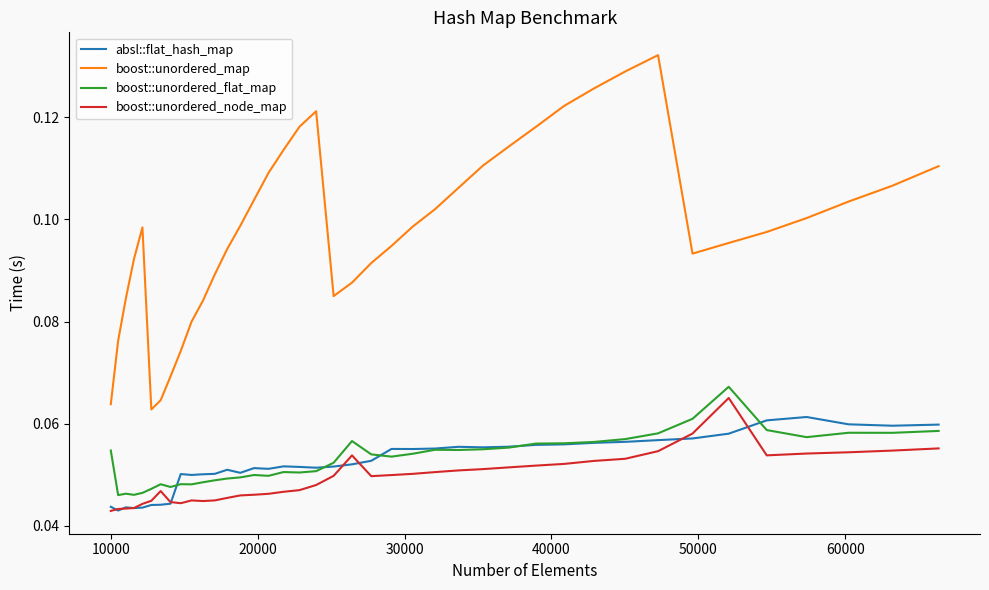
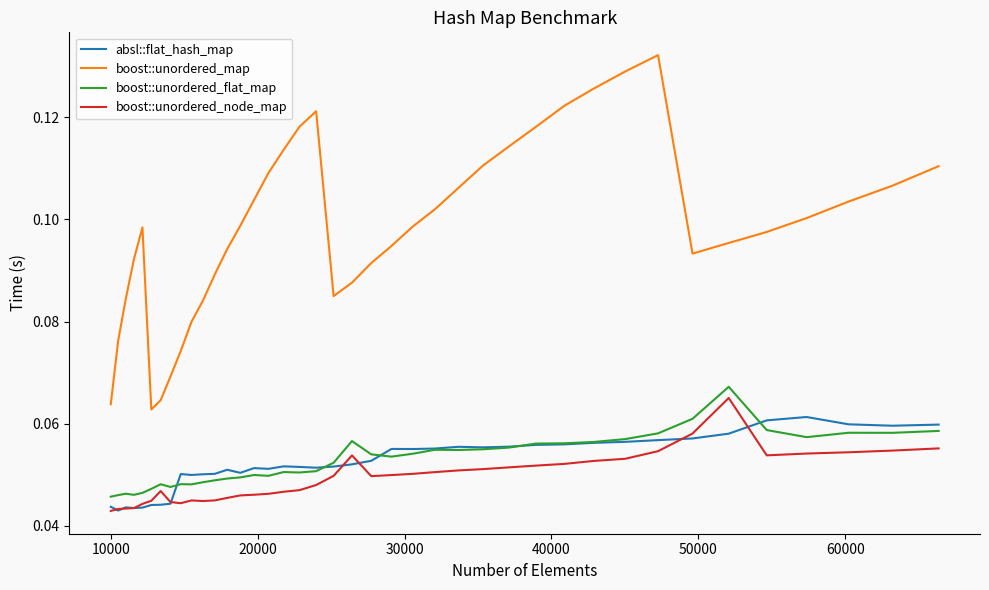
boost::unordered_flat_map, 10000: 0.055 -> 0.046
